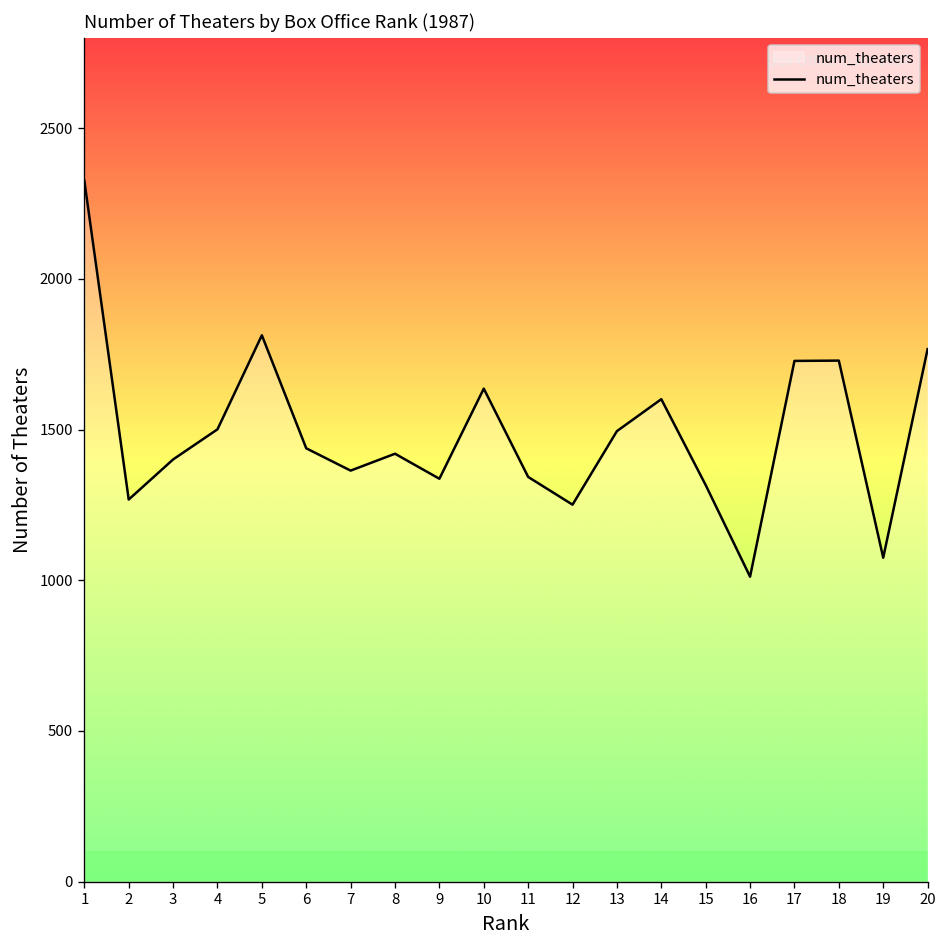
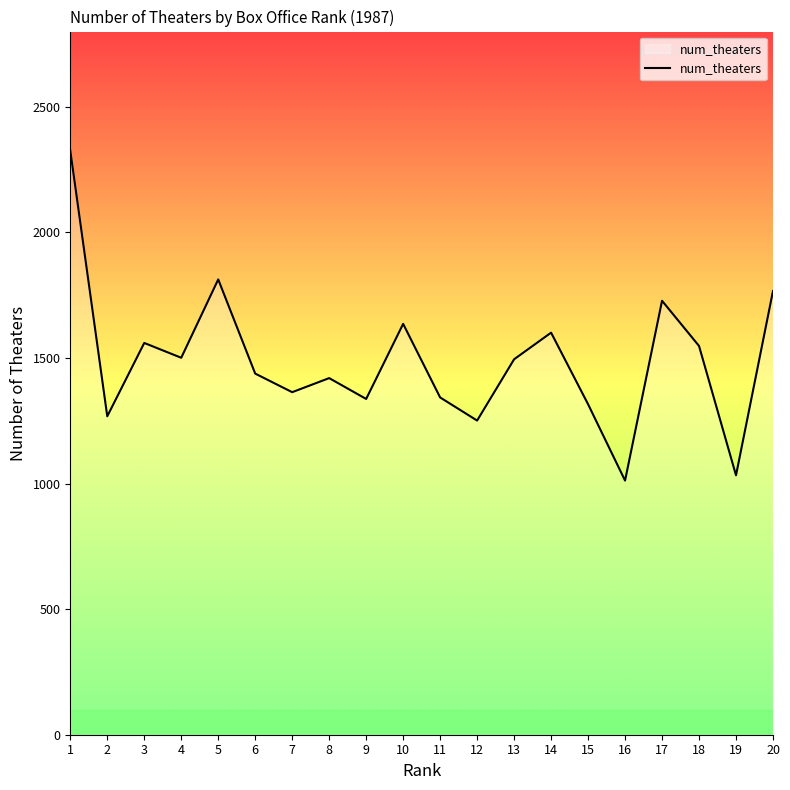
3: 1400 -> 1560
18: 1730 -> 1550
19: 1080 -> 1030
